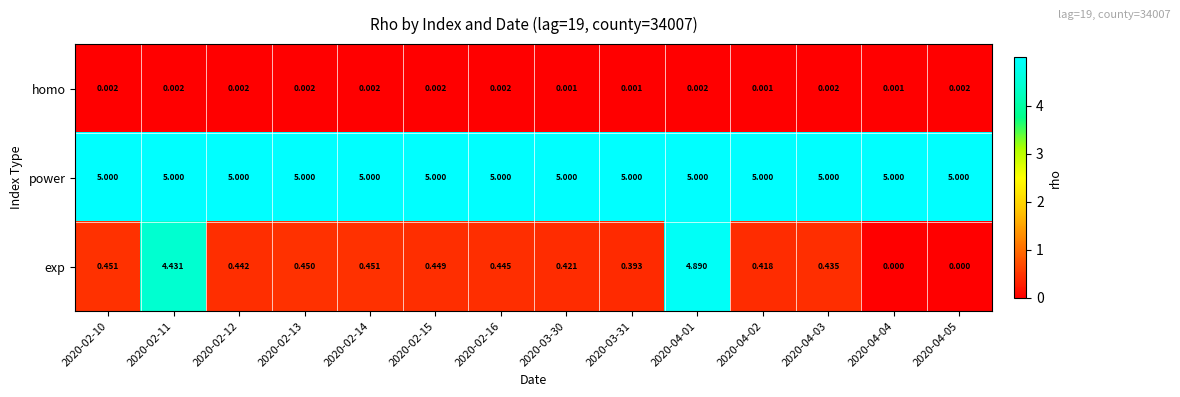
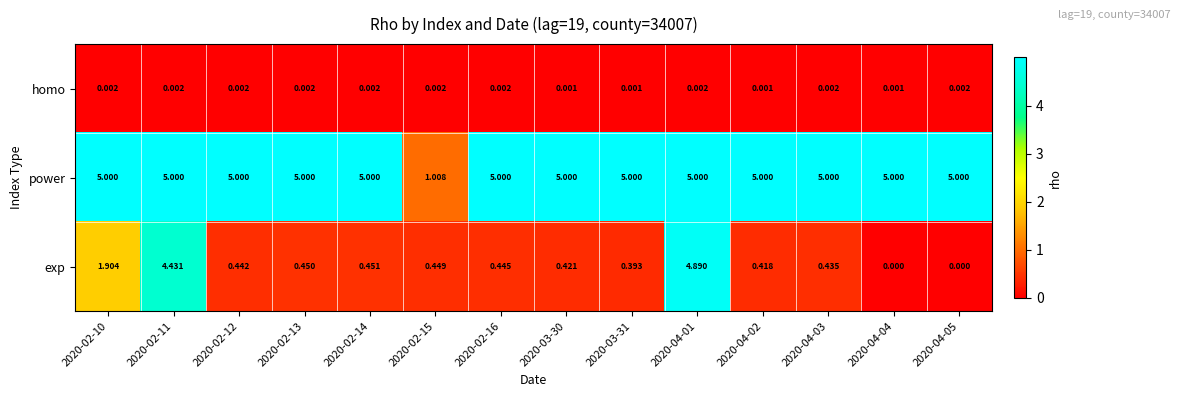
power, 2020-02-15: 5.000 -> 1.008
exp, 2020-02-10: 0.451 -> 1.904
